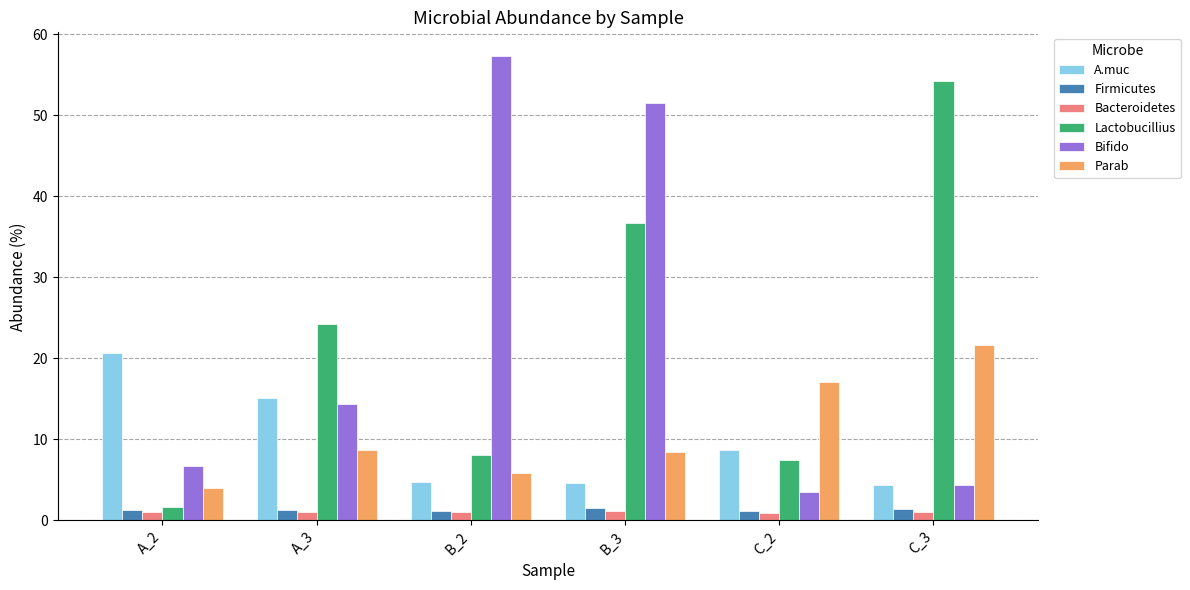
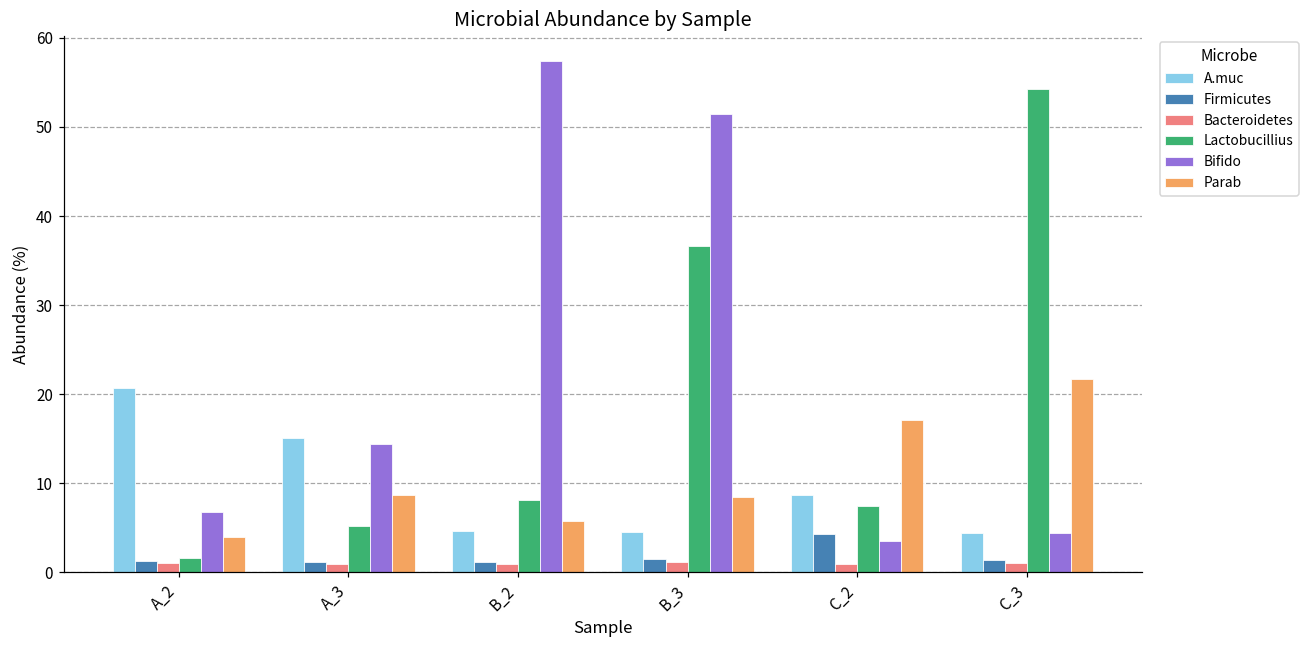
Lactobucillius, A_3: 24 -> 5
Firmicutes, C_2: 1 -> 4
